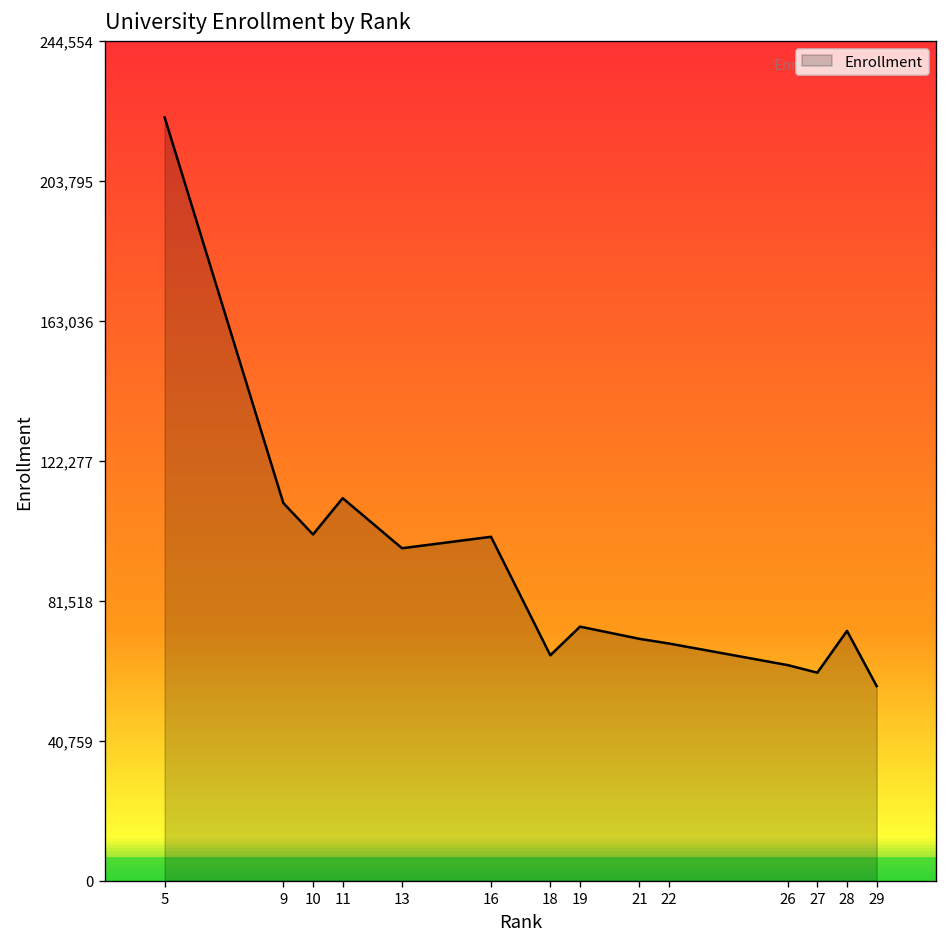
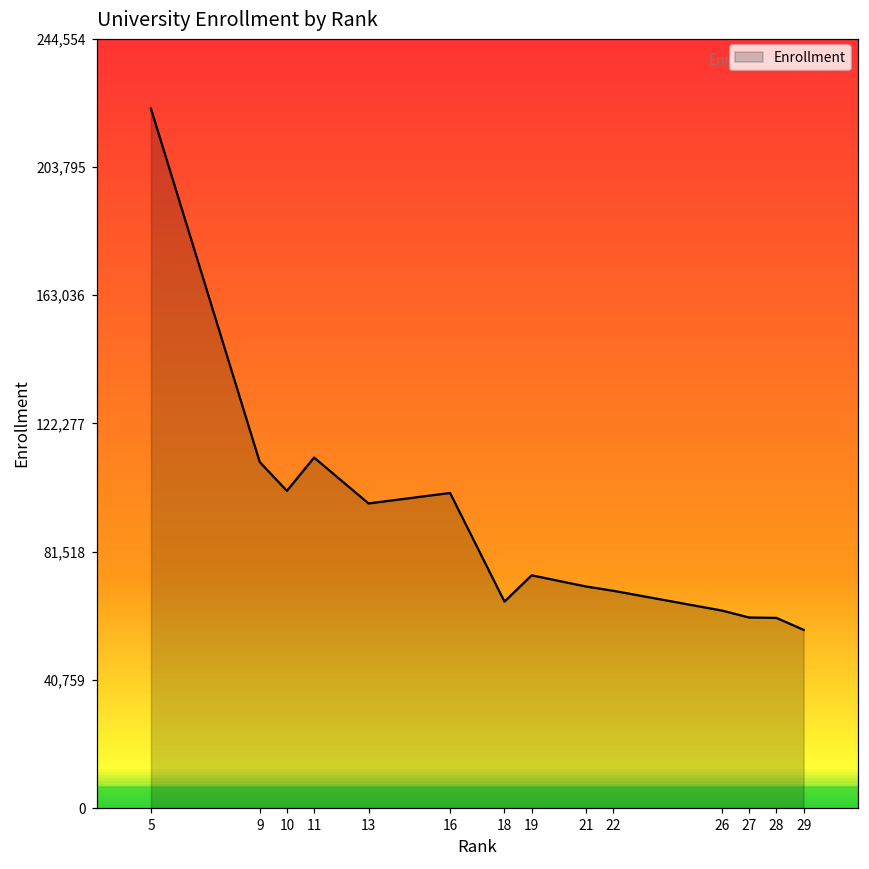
28: 73,000 -> 60,000
